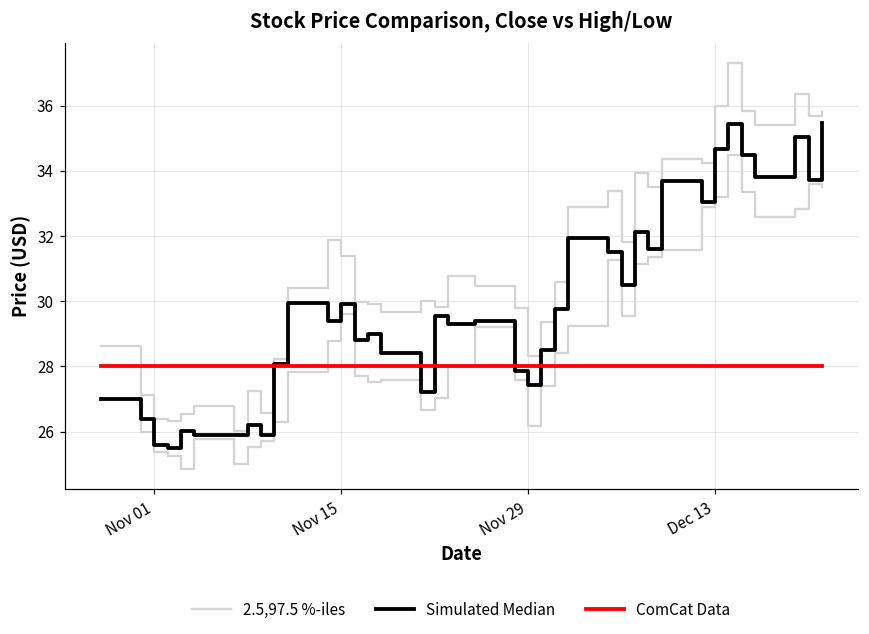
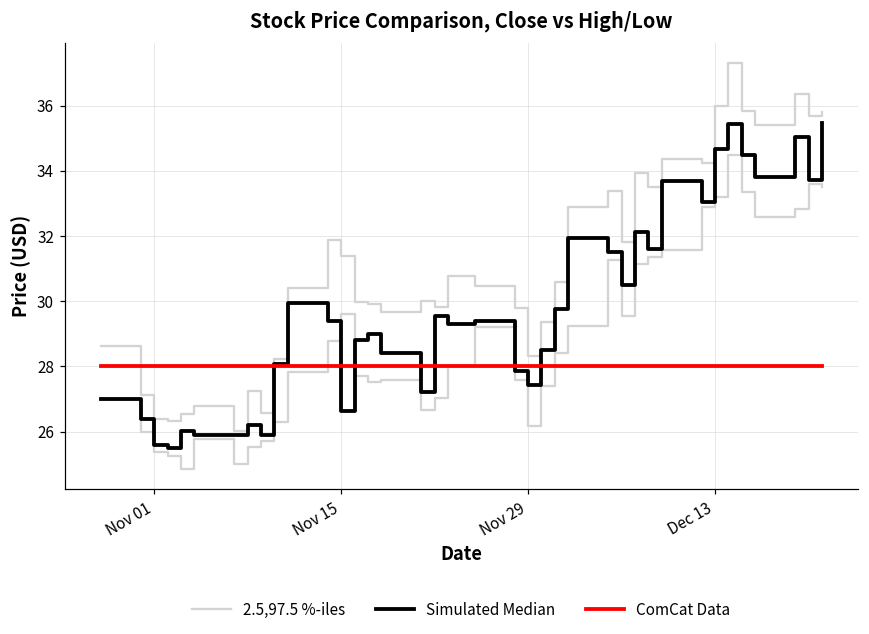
Simulated Median, Nov 15: 29.9 -> 26.6
